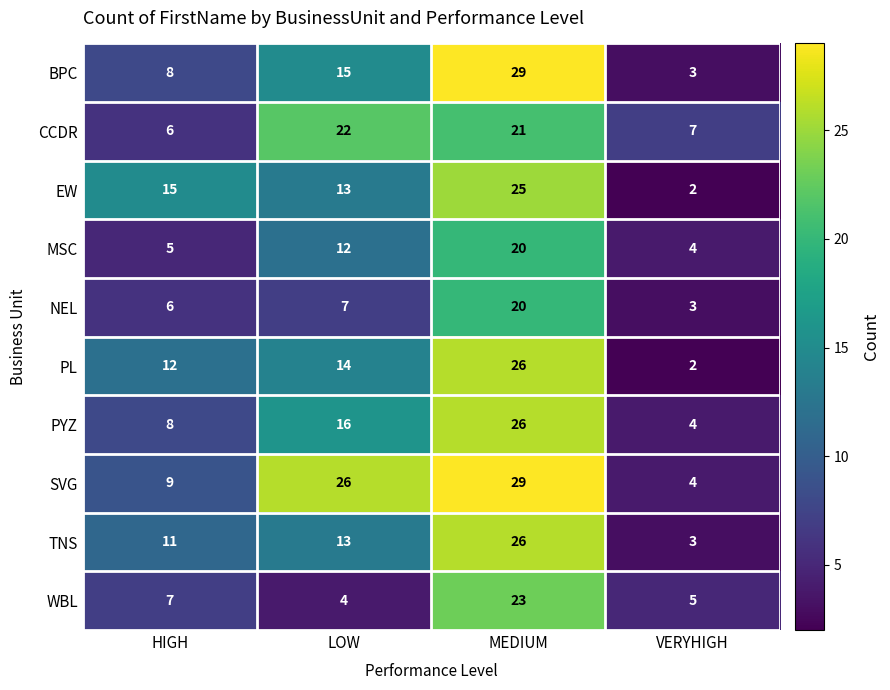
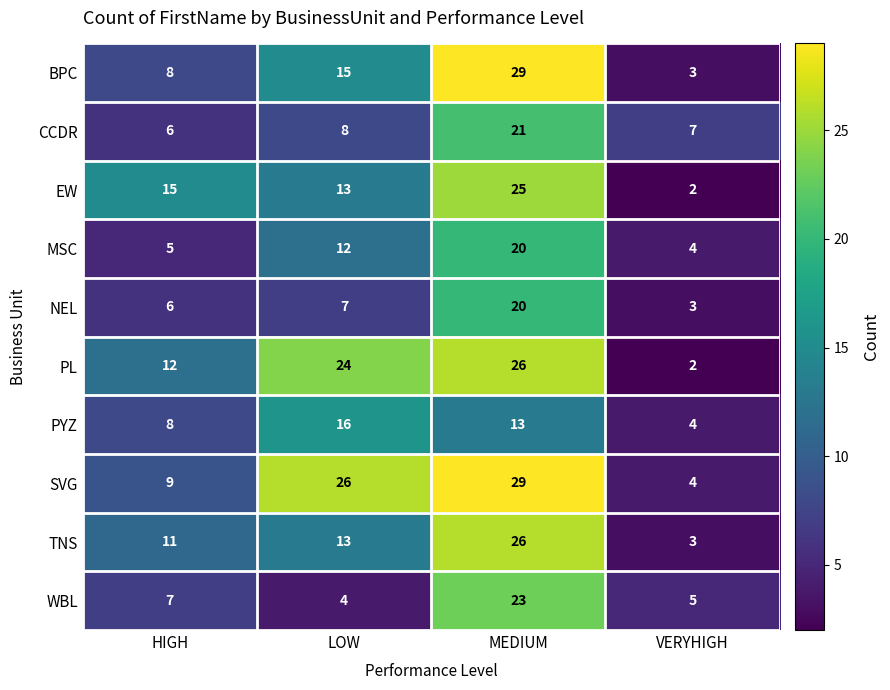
CCDR, LOW: 22 -> 8
PL, LOW: 14 -> 24
PYZ, MEDIUM: 26 -> 13
